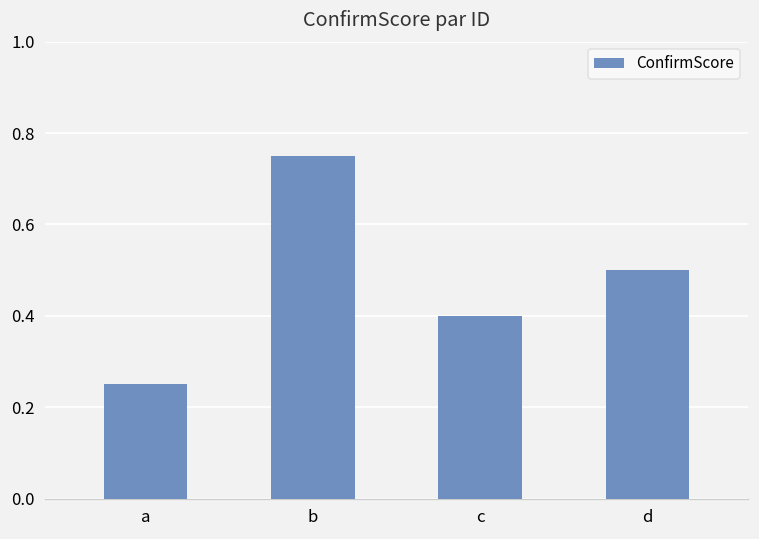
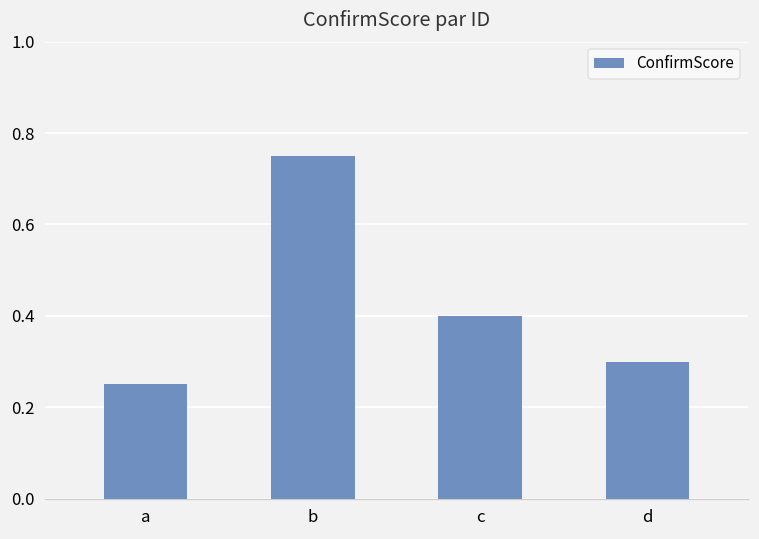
d: 0.5 -> 0.3
